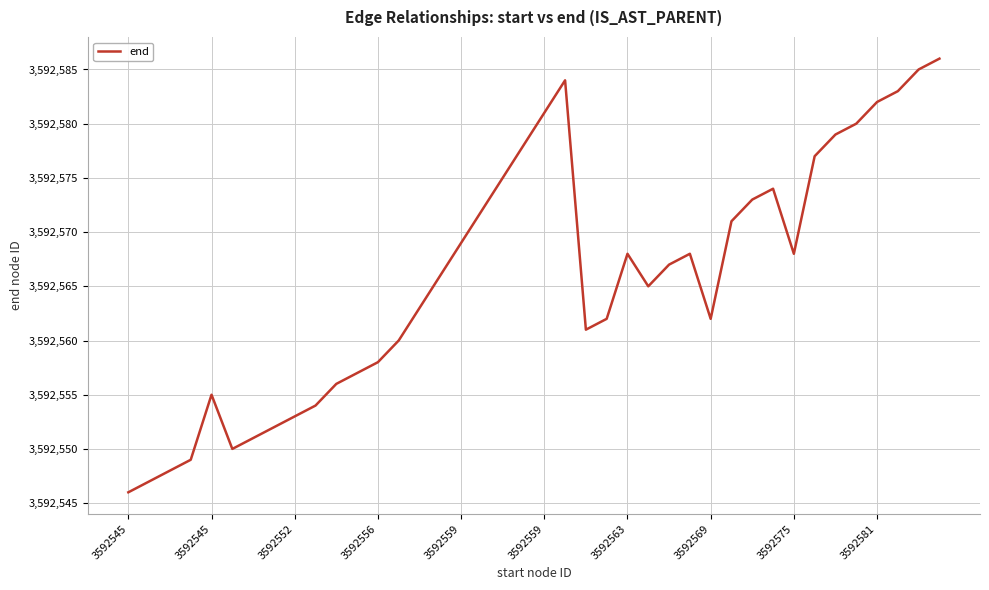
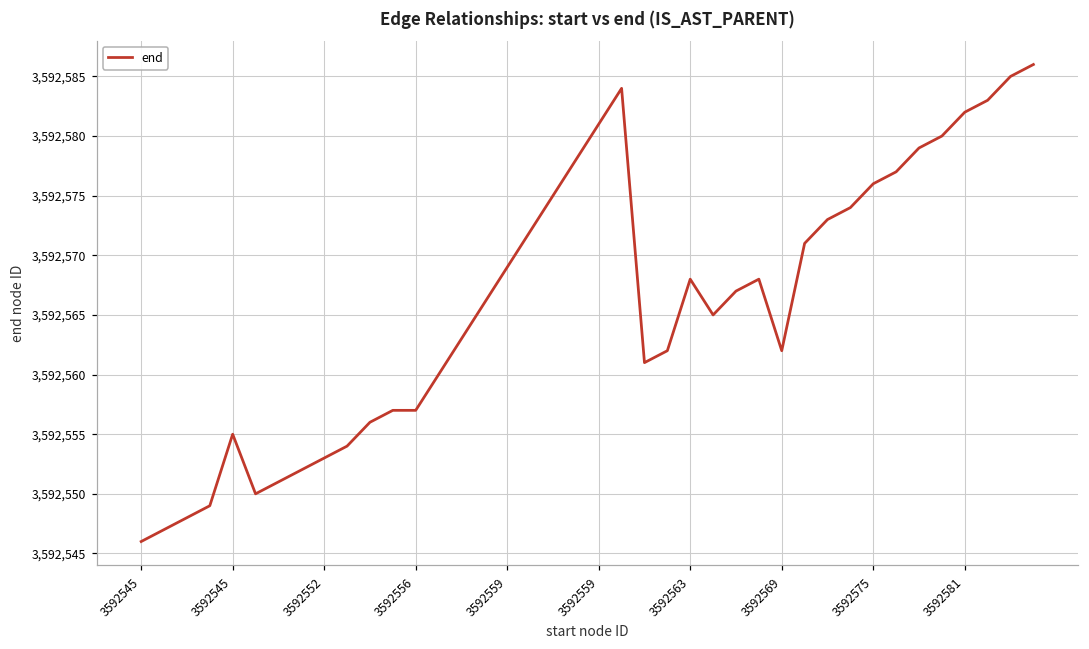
3592556: 3,592,558 -> 3,592,557
3592575: 3,592,568 -> 3,592,576
